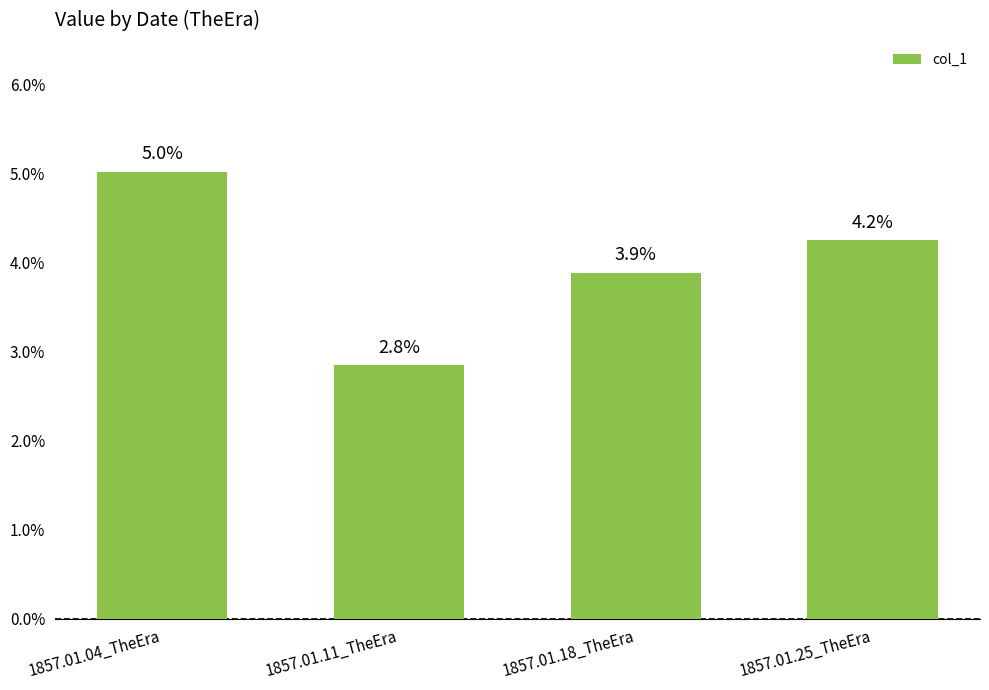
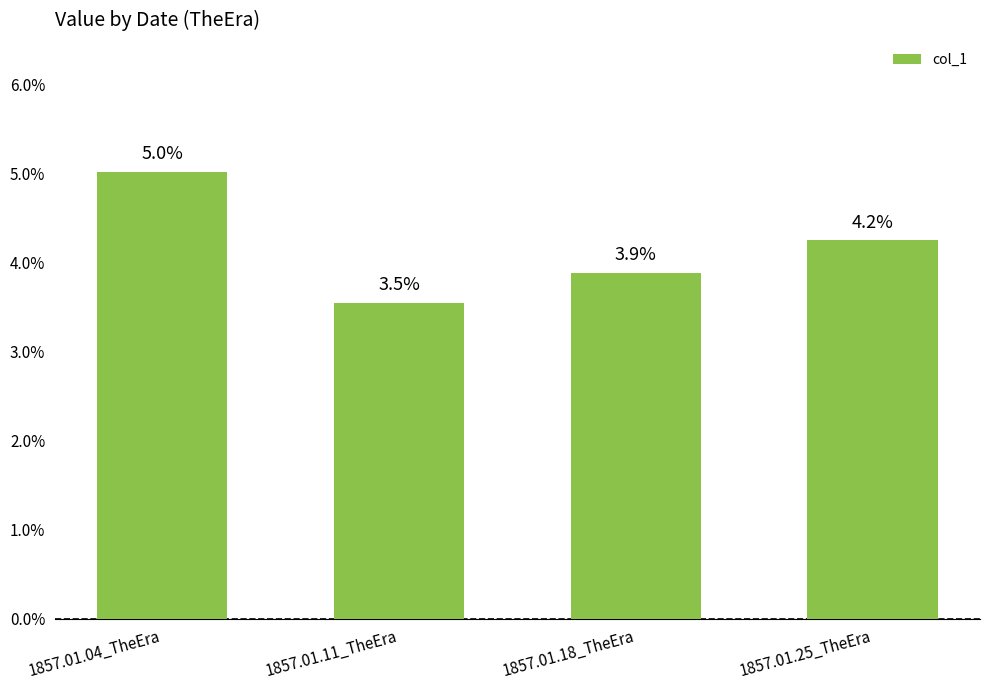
1857.01.11_TheEra: 2.8% -> 3.5%
